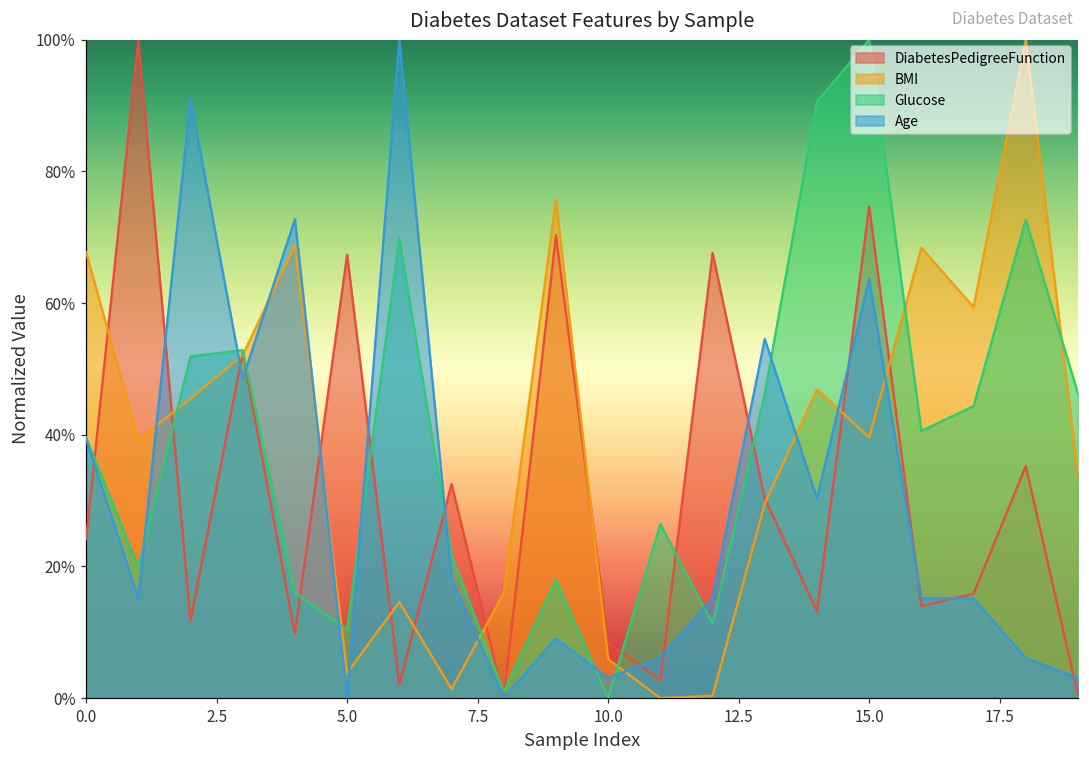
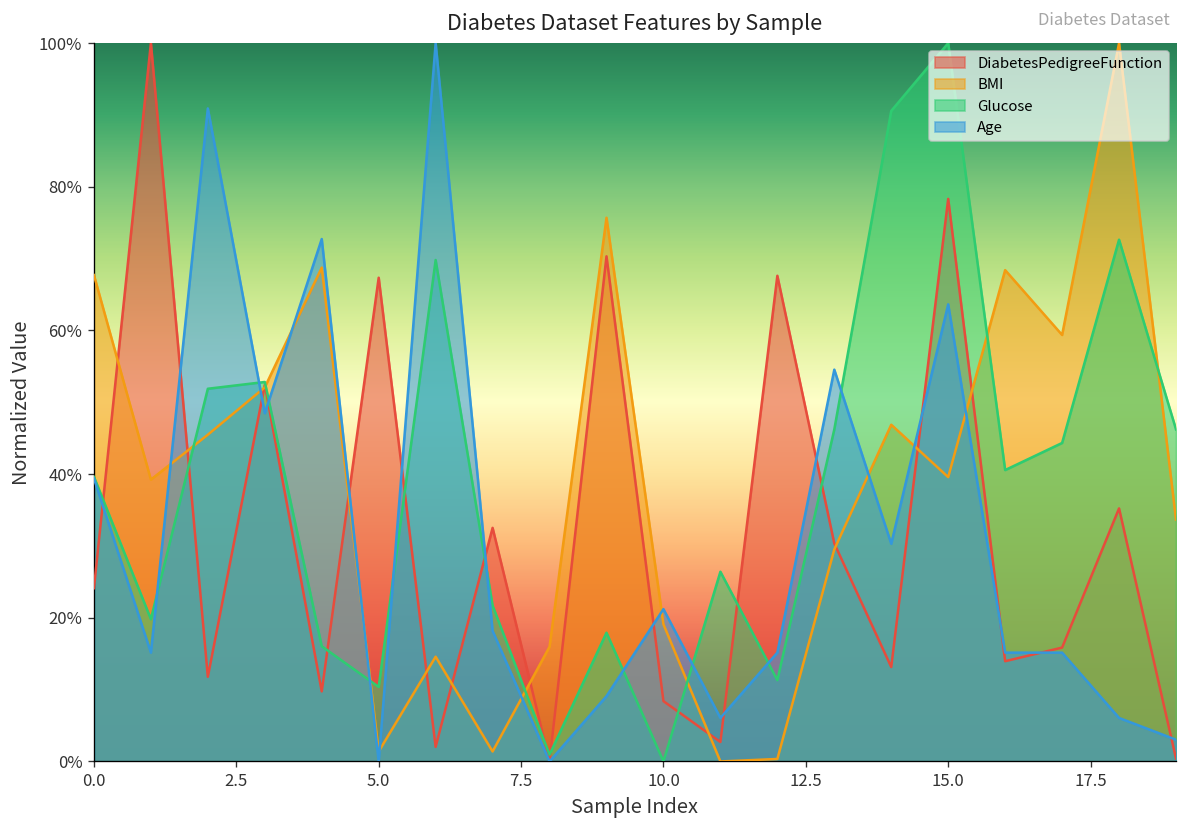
BMI, 5.0: 4% -> 1%
BMI, 10.0: 6% -> 19%
Age, 10.0: 3% -> 21%
DiabetesPedigreeFunction, 15.0: 75% -> 78%
